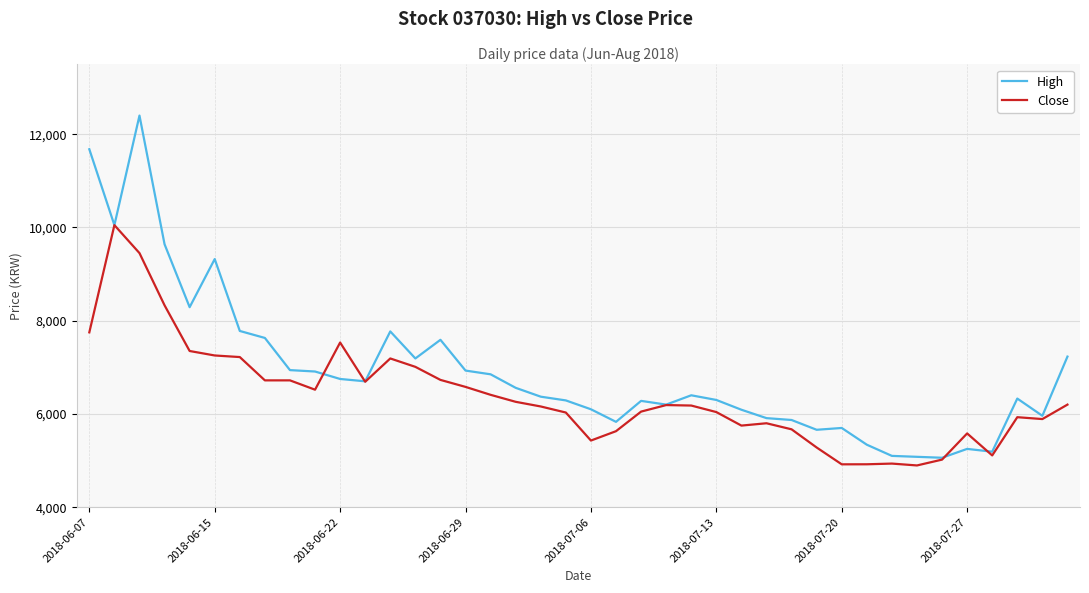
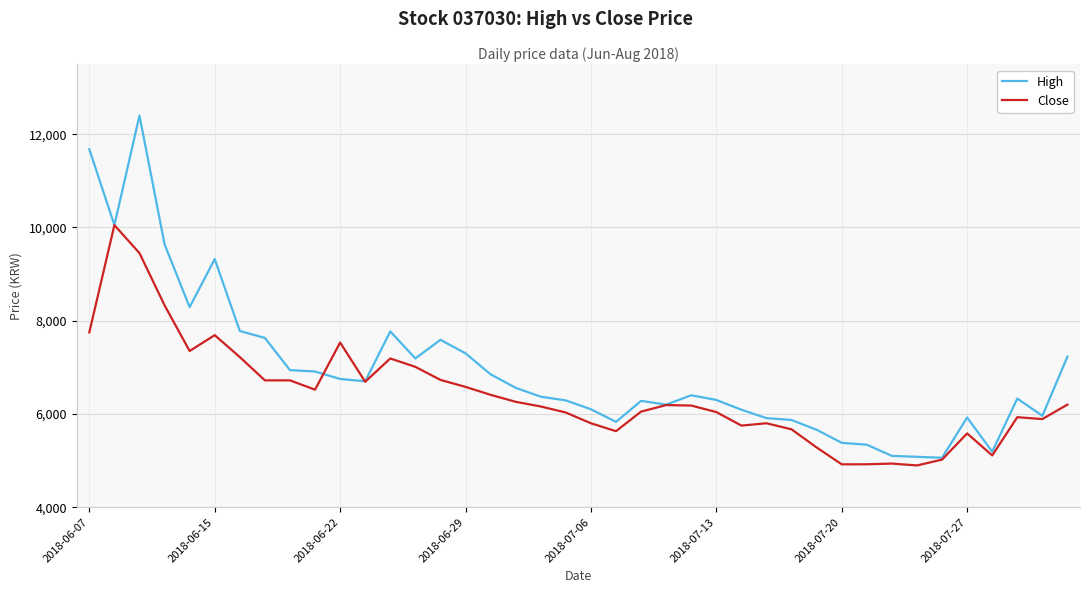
Close, 2018-06-15: 7,300 -> 7,700
High, 2018-06-29: 6,900 -> 7,300
Close, 2018-07-06: 5,400 -> 5,800
High, 2018-07-20: 5,700 -> 5,400
High, 2018-07-27: 5,300 -> 5,900
